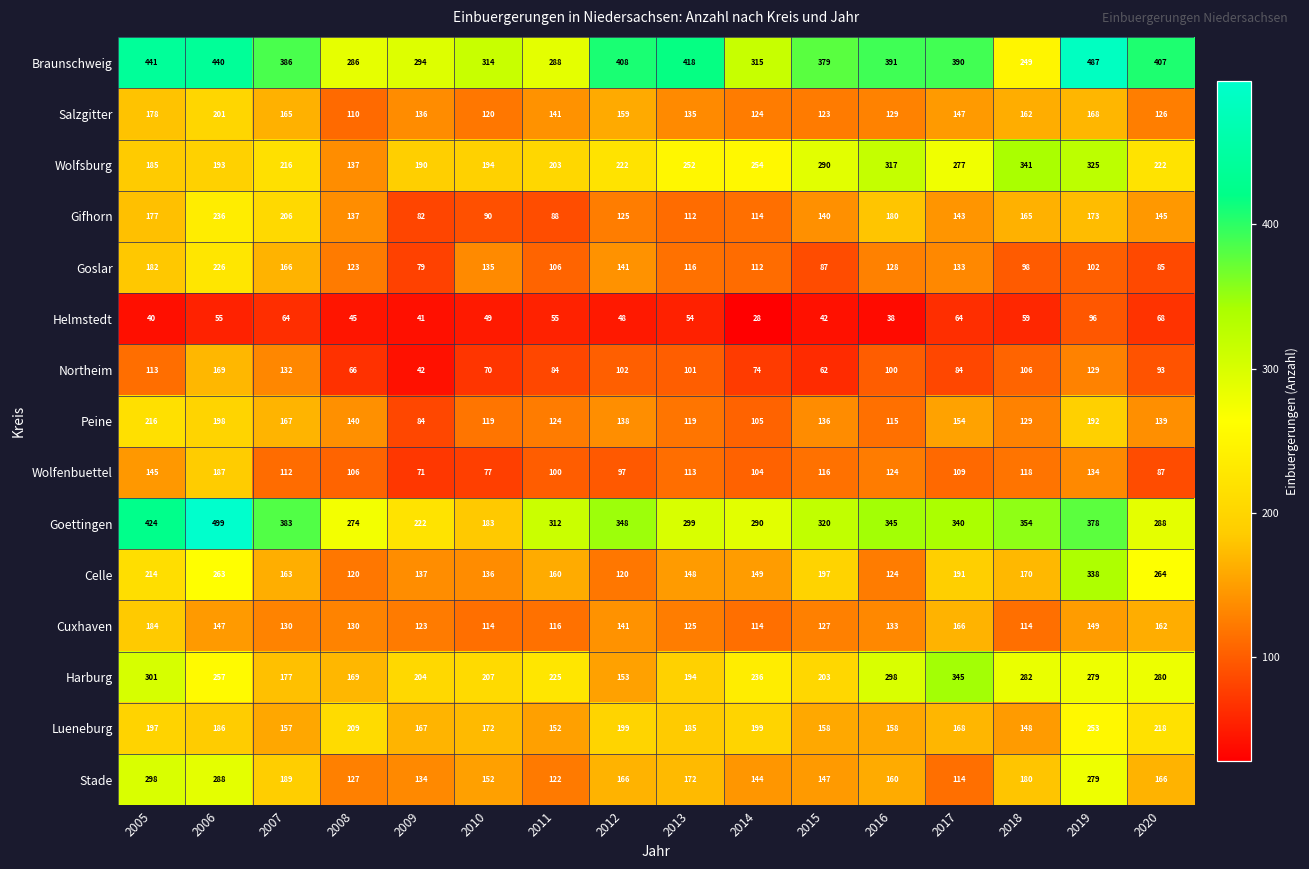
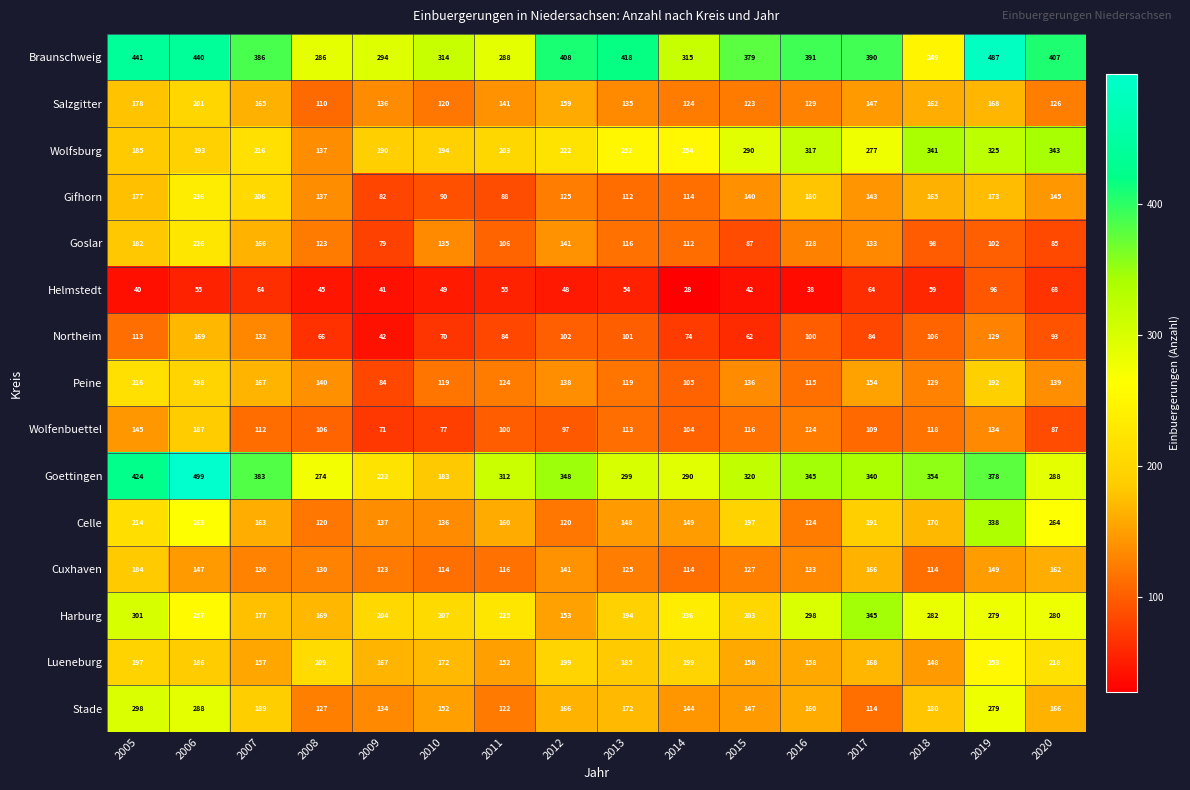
Wolfsburg, 2020: 222 -> 343
